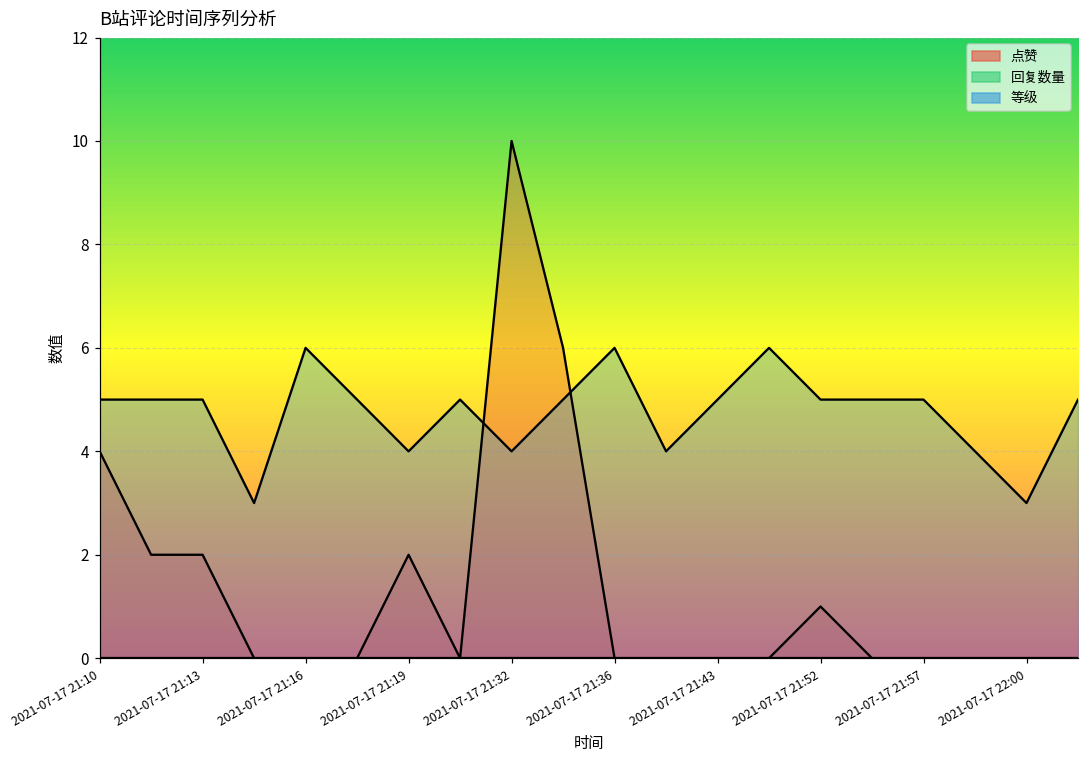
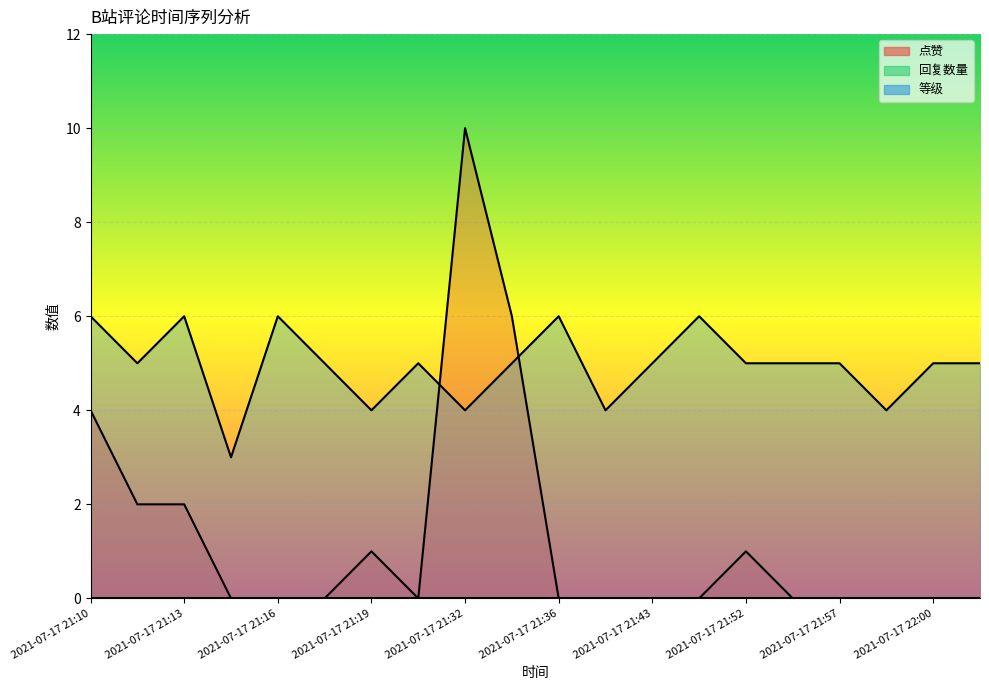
等级, 2021-07-17 21:10: 5 -> 6
等级, 2021-07-17 21:13: 5 -> 6
点赞, 2021-07-17 21:19: 2 -> 1
等级, 2021-07-17 22:00: 3 -> 5
